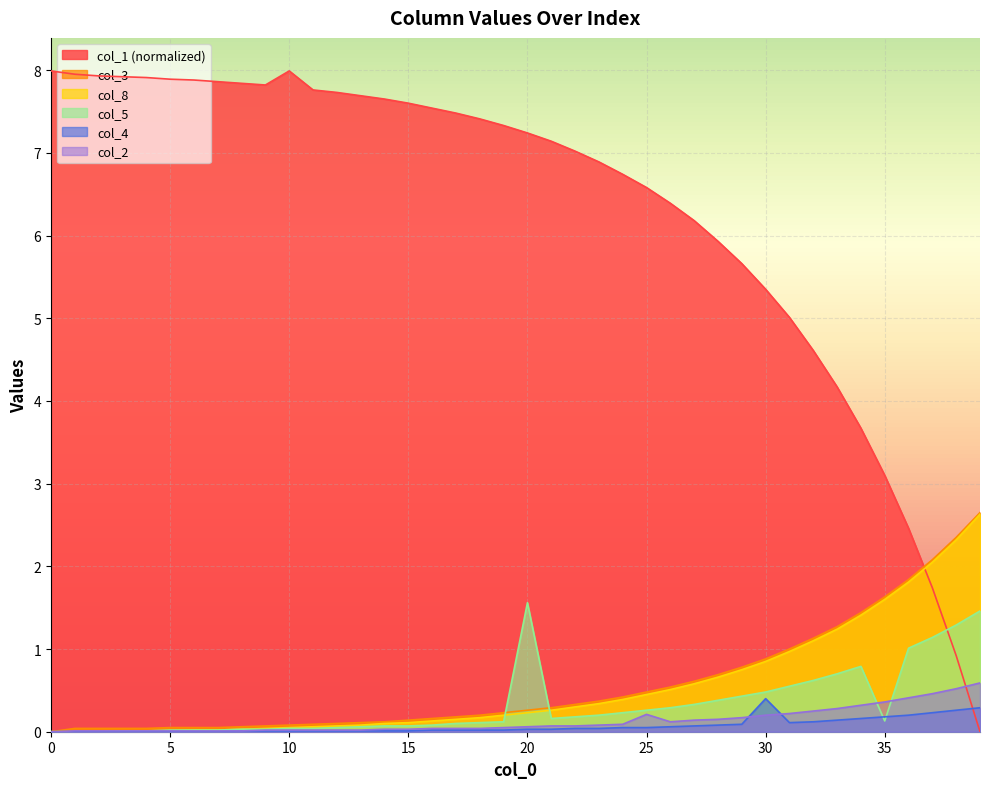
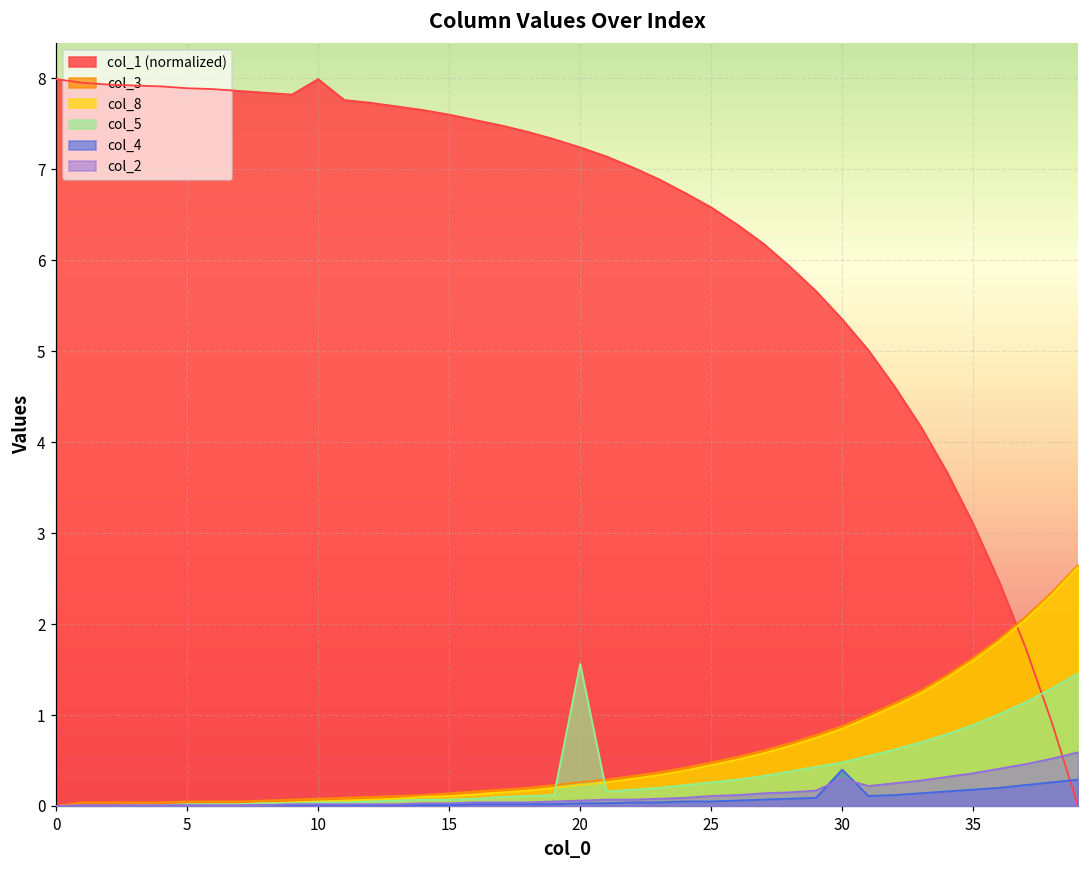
col_2, 25: 0.2 -> 0.1
col_2, 30: 0.2 -> 0.3
col_5, 35: 0.1 -> 0.9
